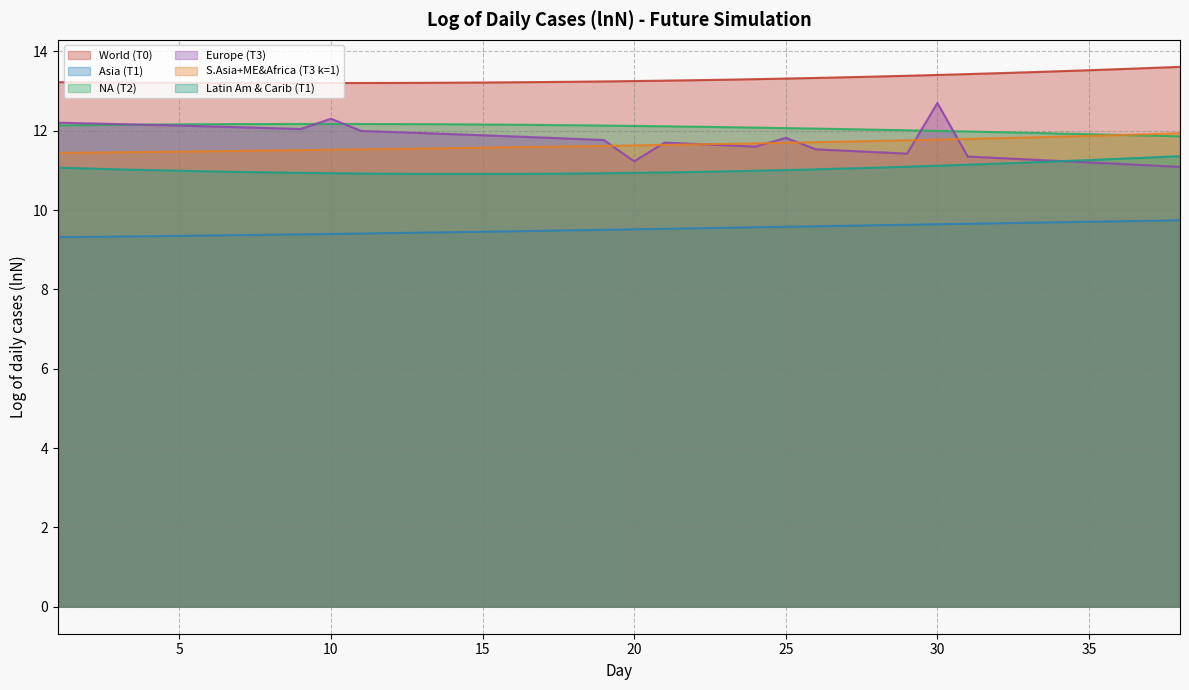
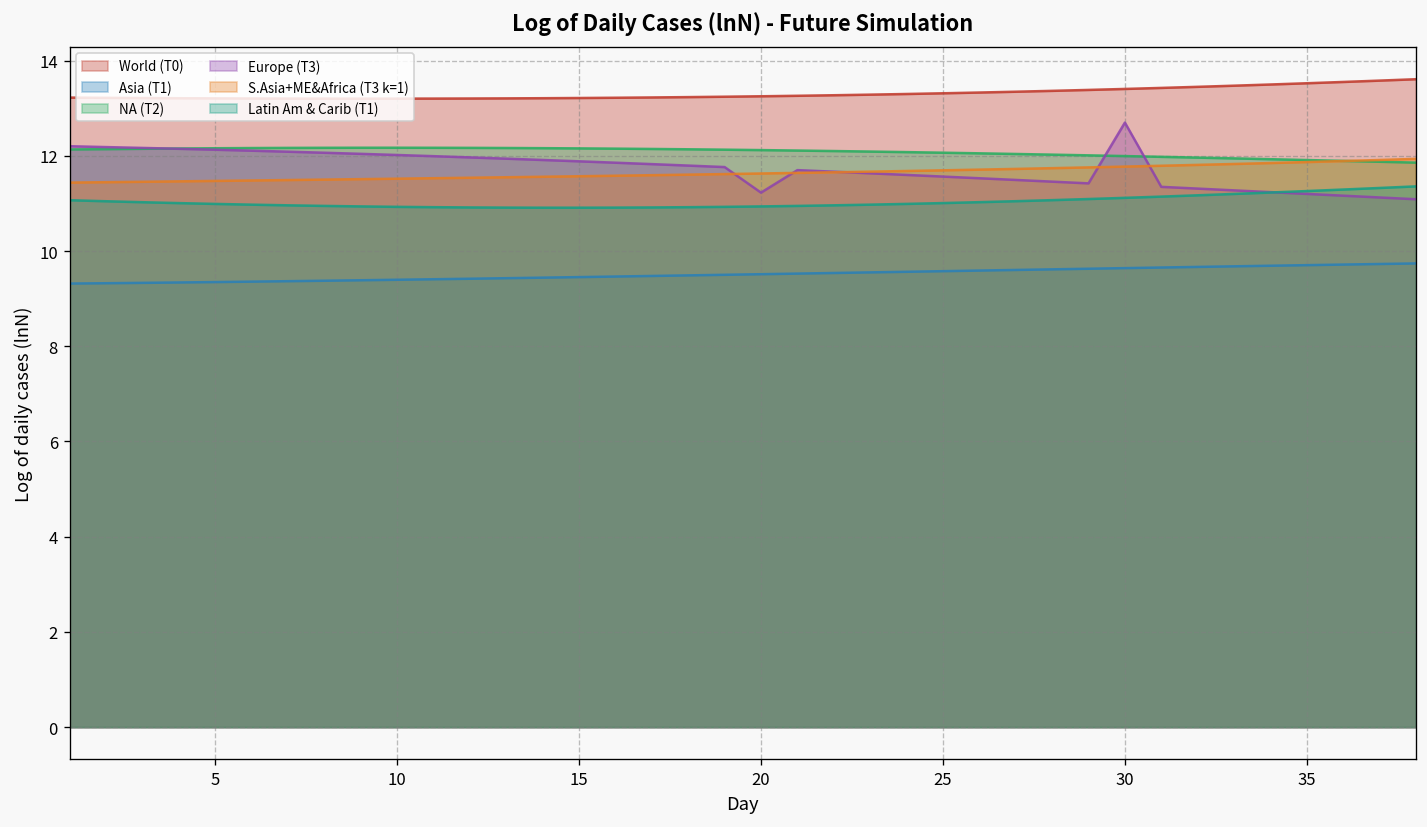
Europe (T3), 10: 12.3 -> 12.0
Europe (T3), 25: 11.8 -> 11.6
